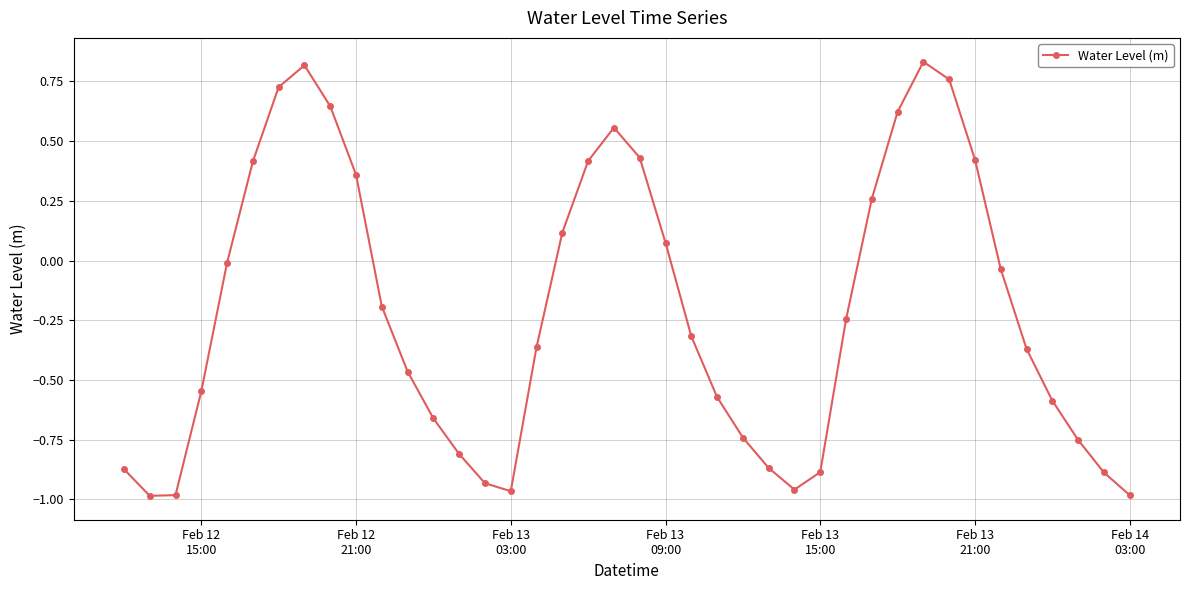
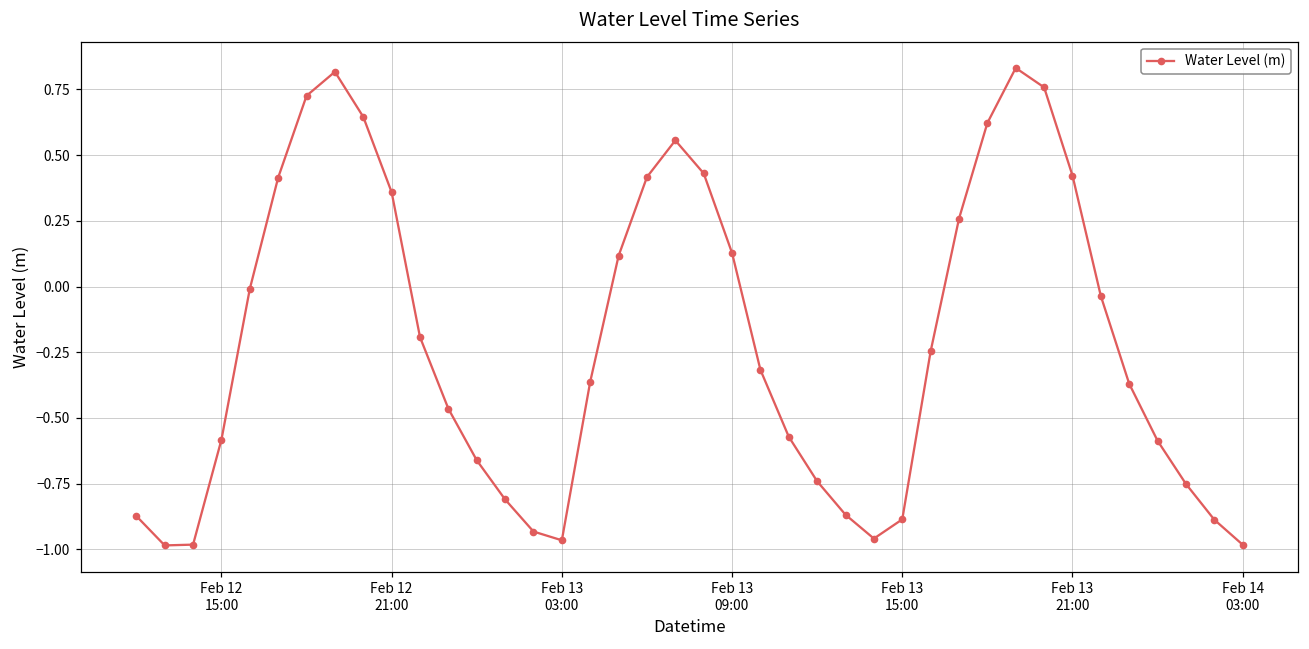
Feb 12 15:00: -0.55 -> -0.58
Feb 13 09:00: 0.07 -> 0.13
